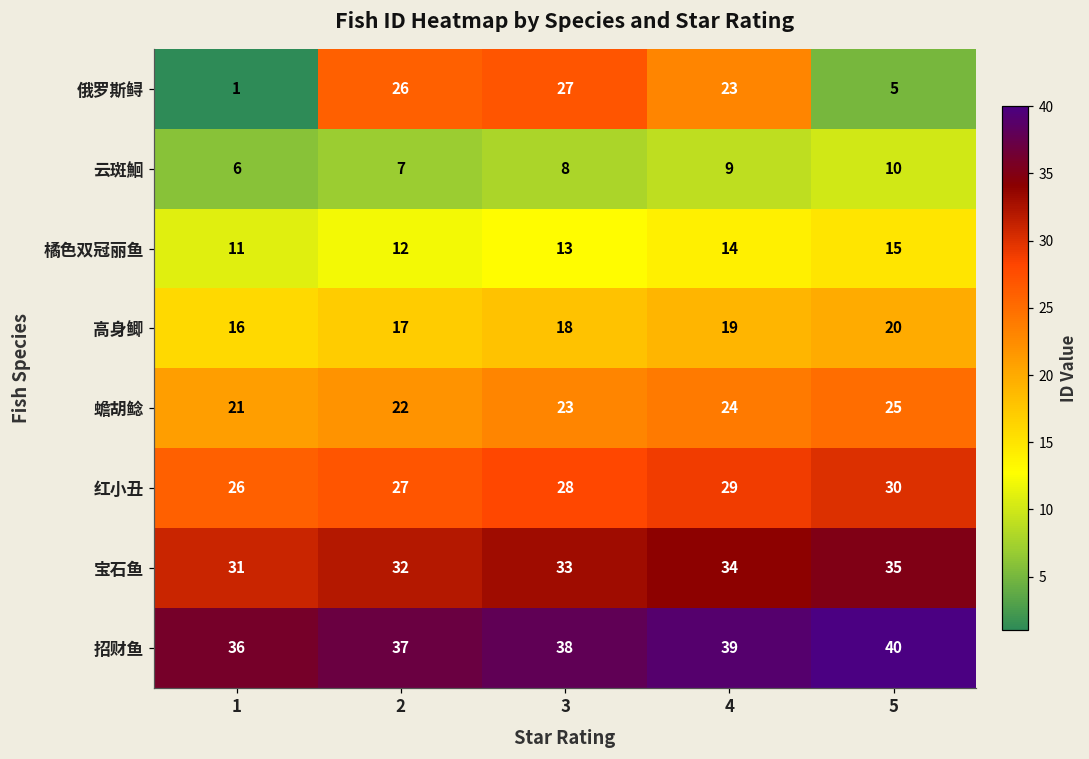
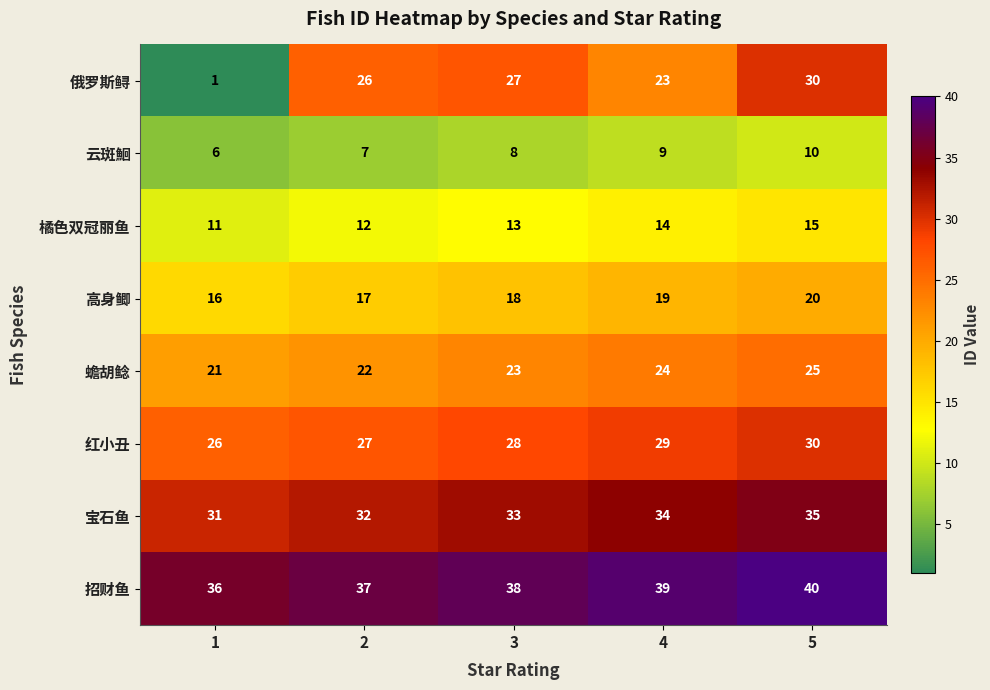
俄罗斯鲟, 5: 5 -> 30
